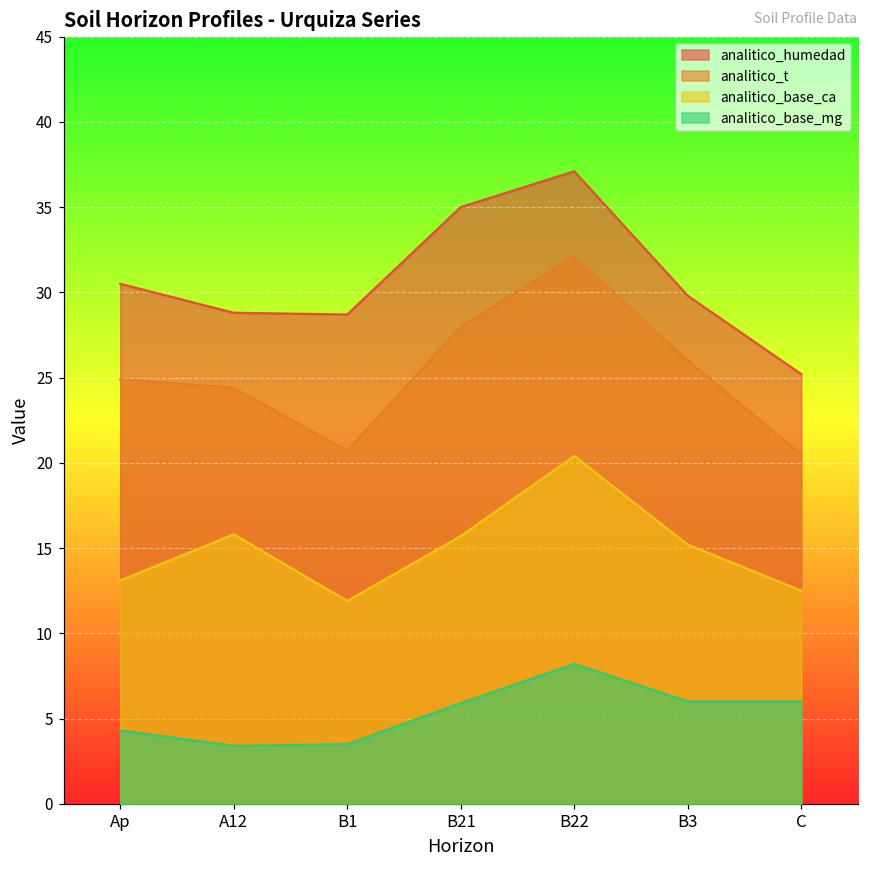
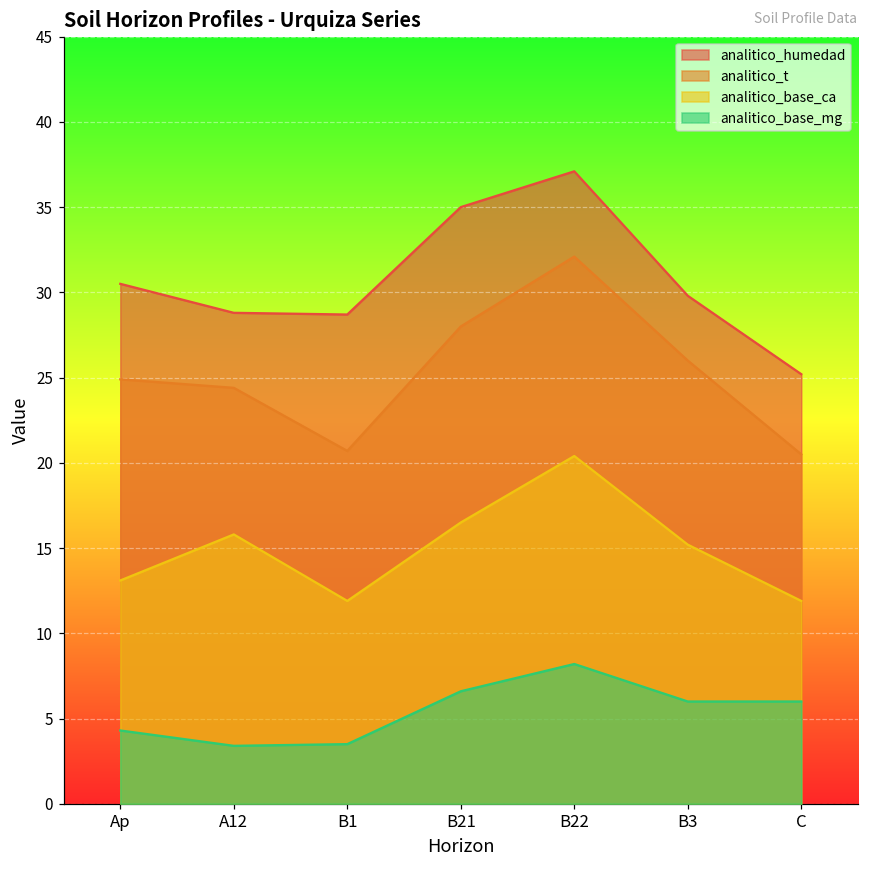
analitico_base_ca, B21: 15.7 -> 16.5
analitico_base_mg, B21: 5.9 -> 6.6
analitico_base_ca, C: 12.5 -> 11.9
